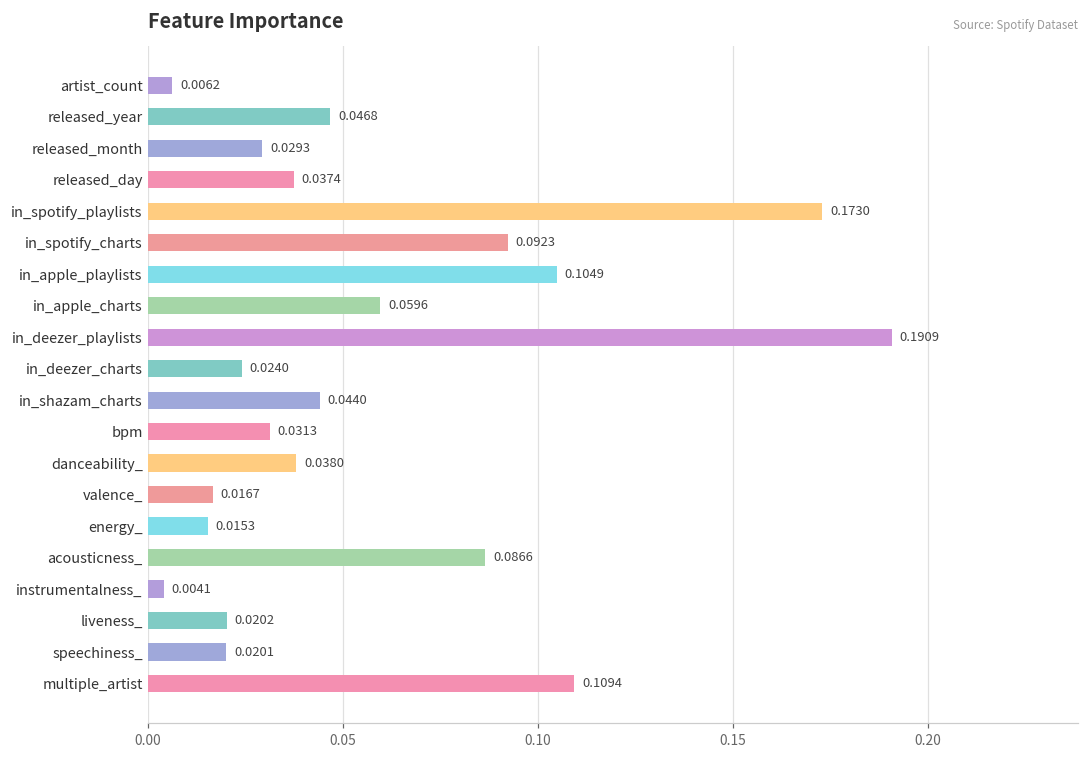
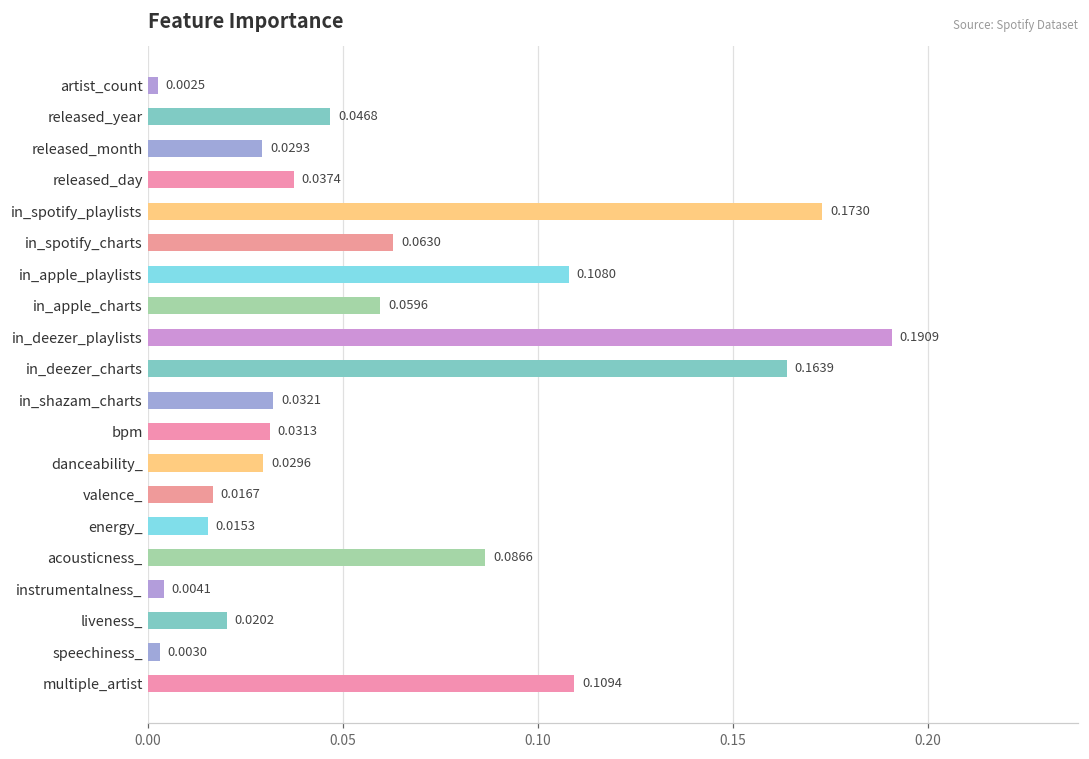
artist_count: 0.0062 -> 0.0025
in_spotify_charts: 0.0923 -> 0.0630
in_apple_playlists: 0.1049 -> 0.1080
in_deezer_charts: 0.0240 -> 0.1639
in_shazam_charts: 0.0440 -> 0.0321
danceability_: 0.0380 -> 0.0296
speechiness_: 0.0201 -> 0.0030
